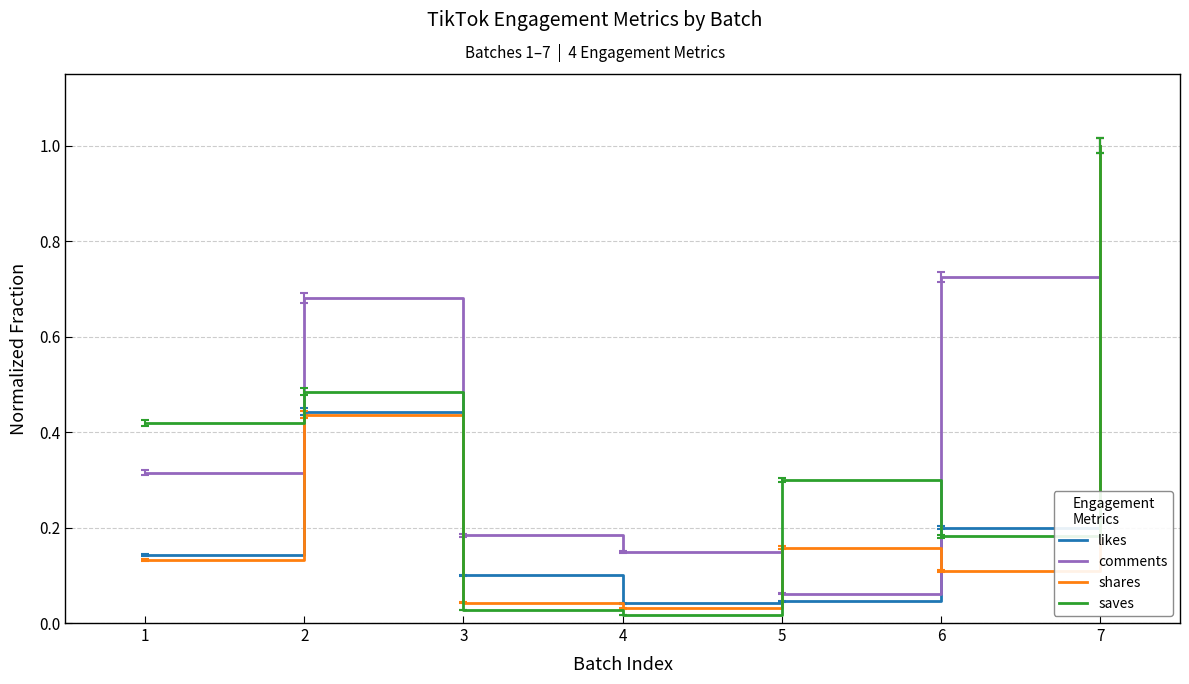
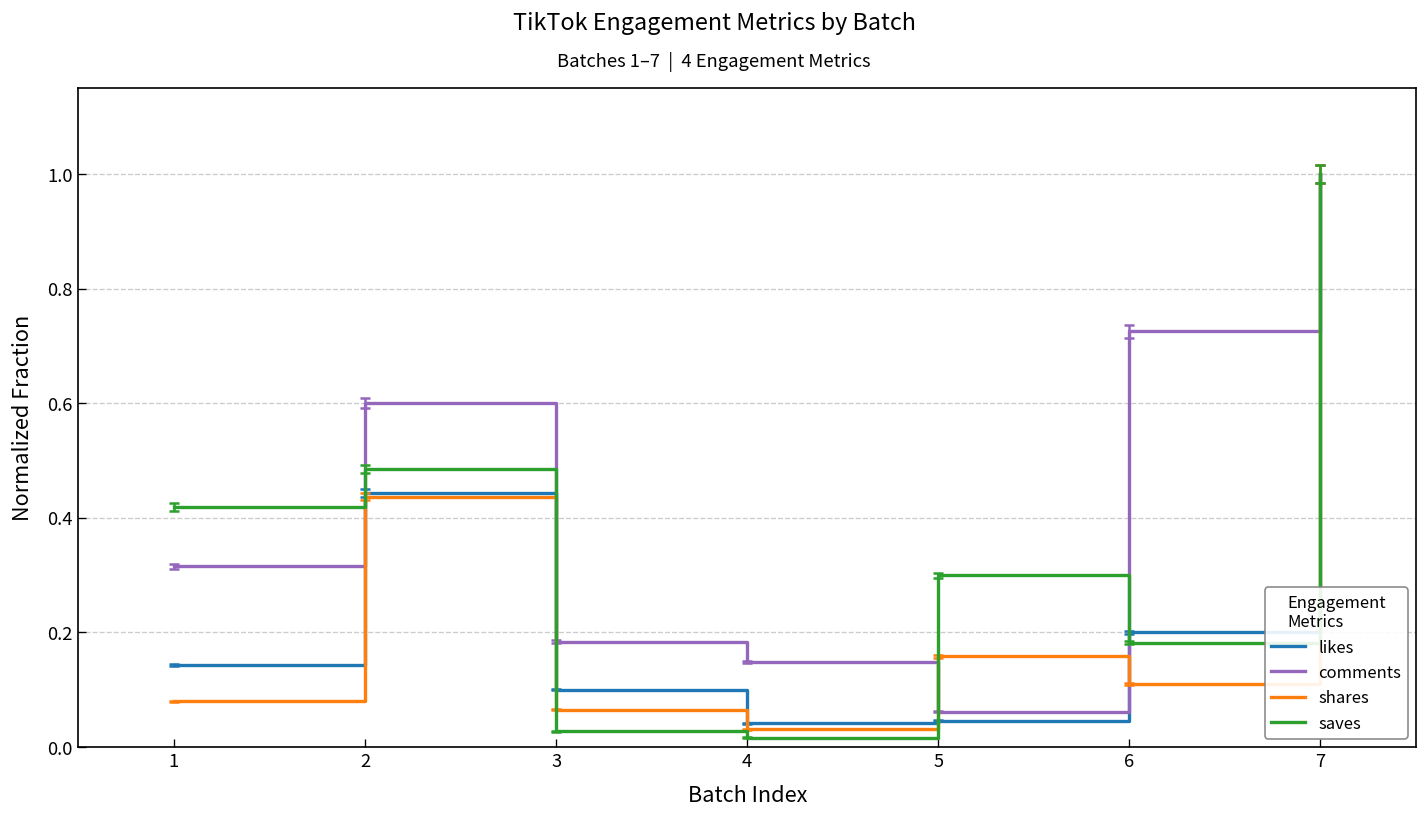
shares, 1: 0.13 -> 0.08
comments, 2: 0.68 -> 0.60
shares, 3: 0.04 -> 0.07
